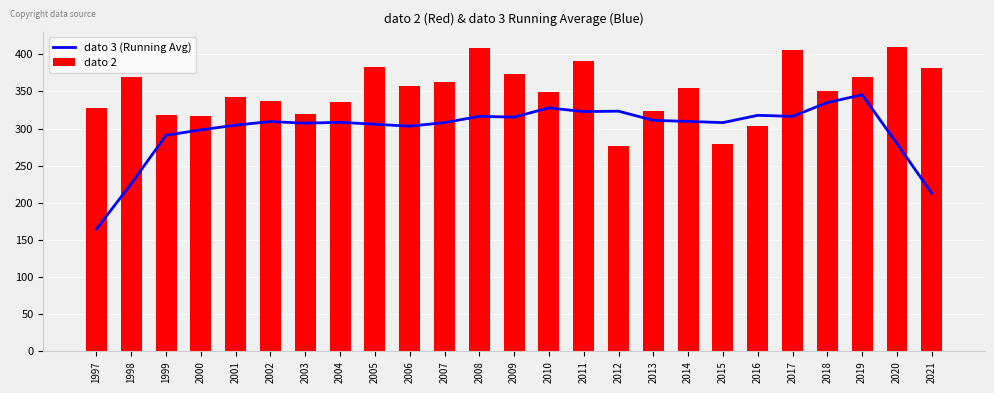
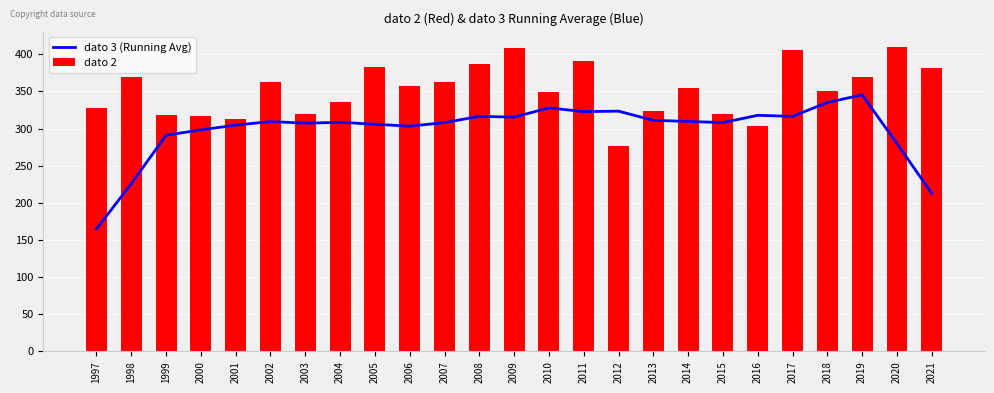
dato 2, 2001: 340 -> 310
dato 2, 2002: 340 -> 360
dato 2, 2008: 410 -> 390
dato 2, 2009: 370 -> 410
dato 2, 2015: 280 -> 320
